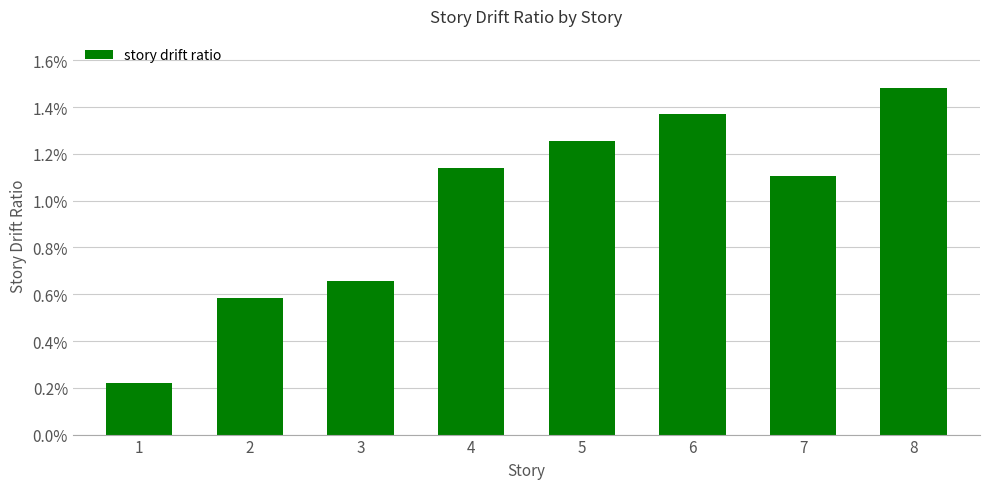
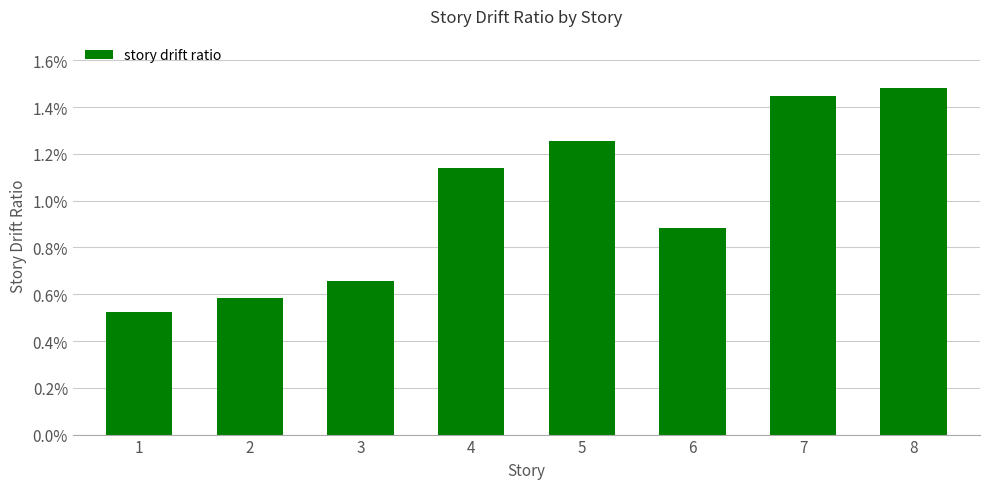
1: 0.22% -> 0.52%
6: 1.37% -> 0.88%
7: 1.11% -> 1.45%
